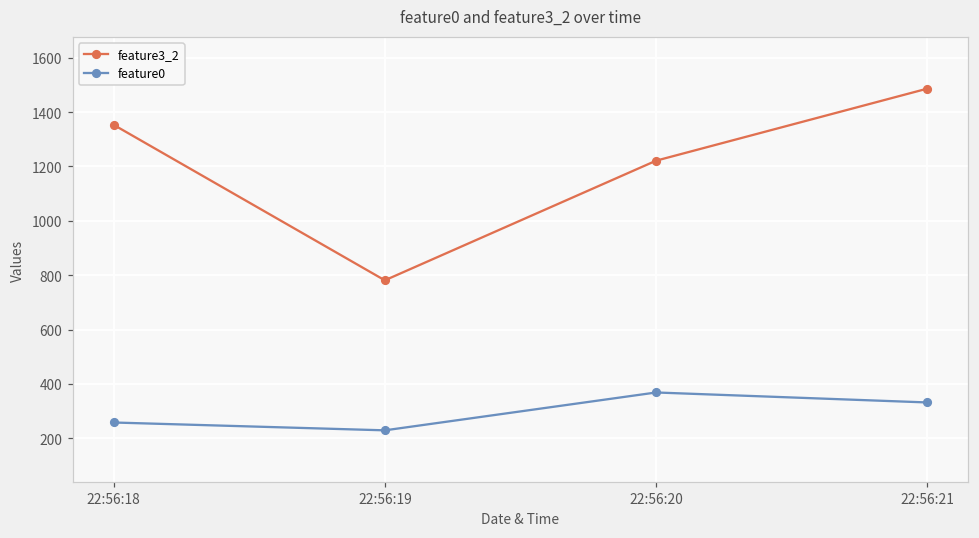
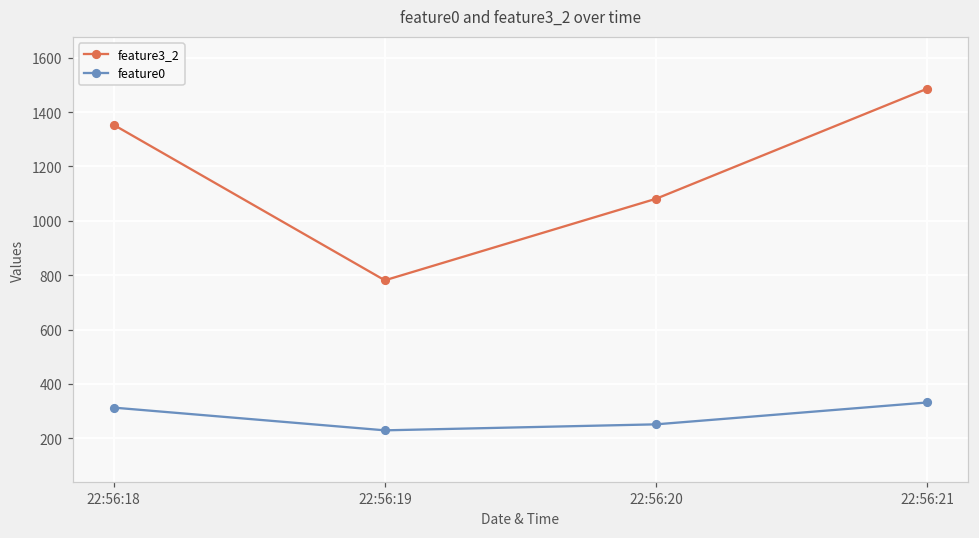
feature0, 22:56:18: 260 -> 310
feature3_2, 22:56:20: 1220 -> 1080
feature0, 22:56:20: 370 -> 250
